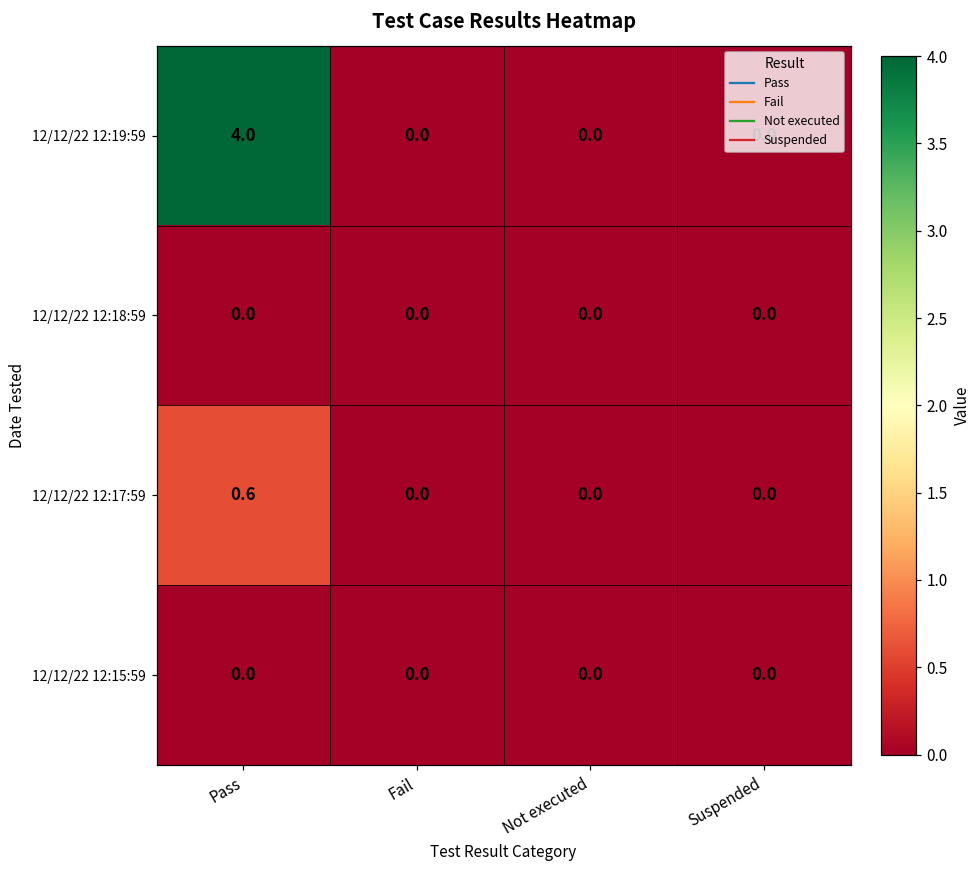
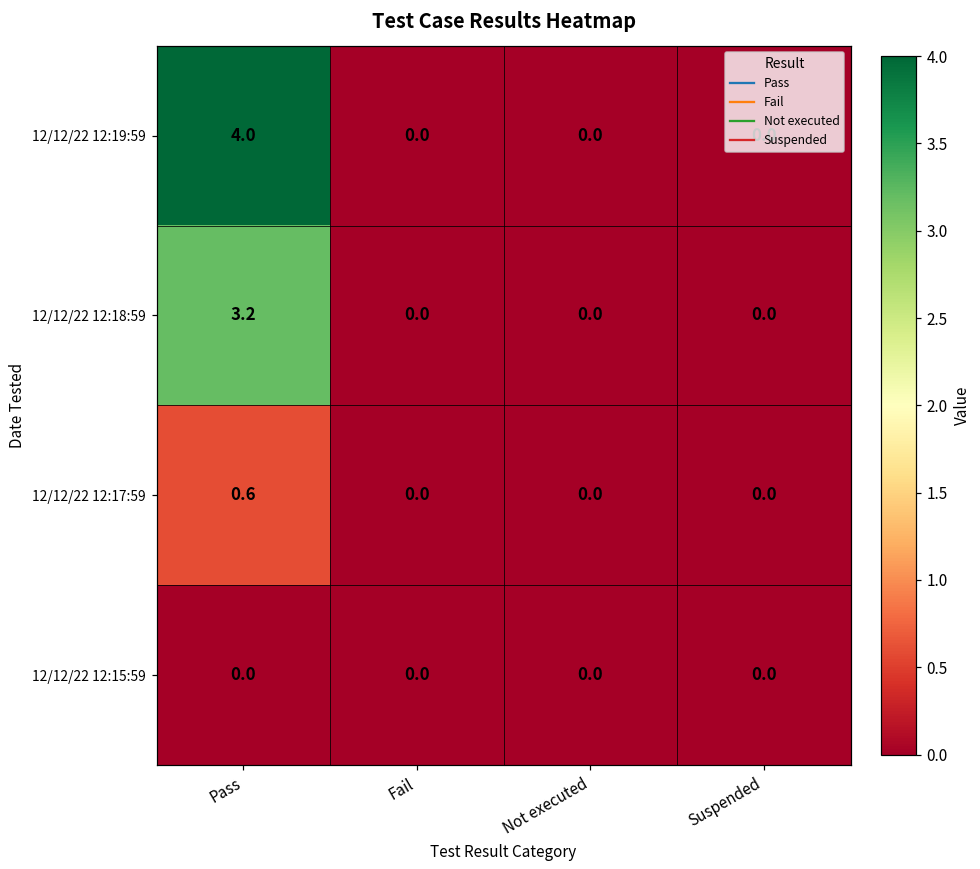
12/12/22 12:18:59, Pass: 0.0 -> 3.2
